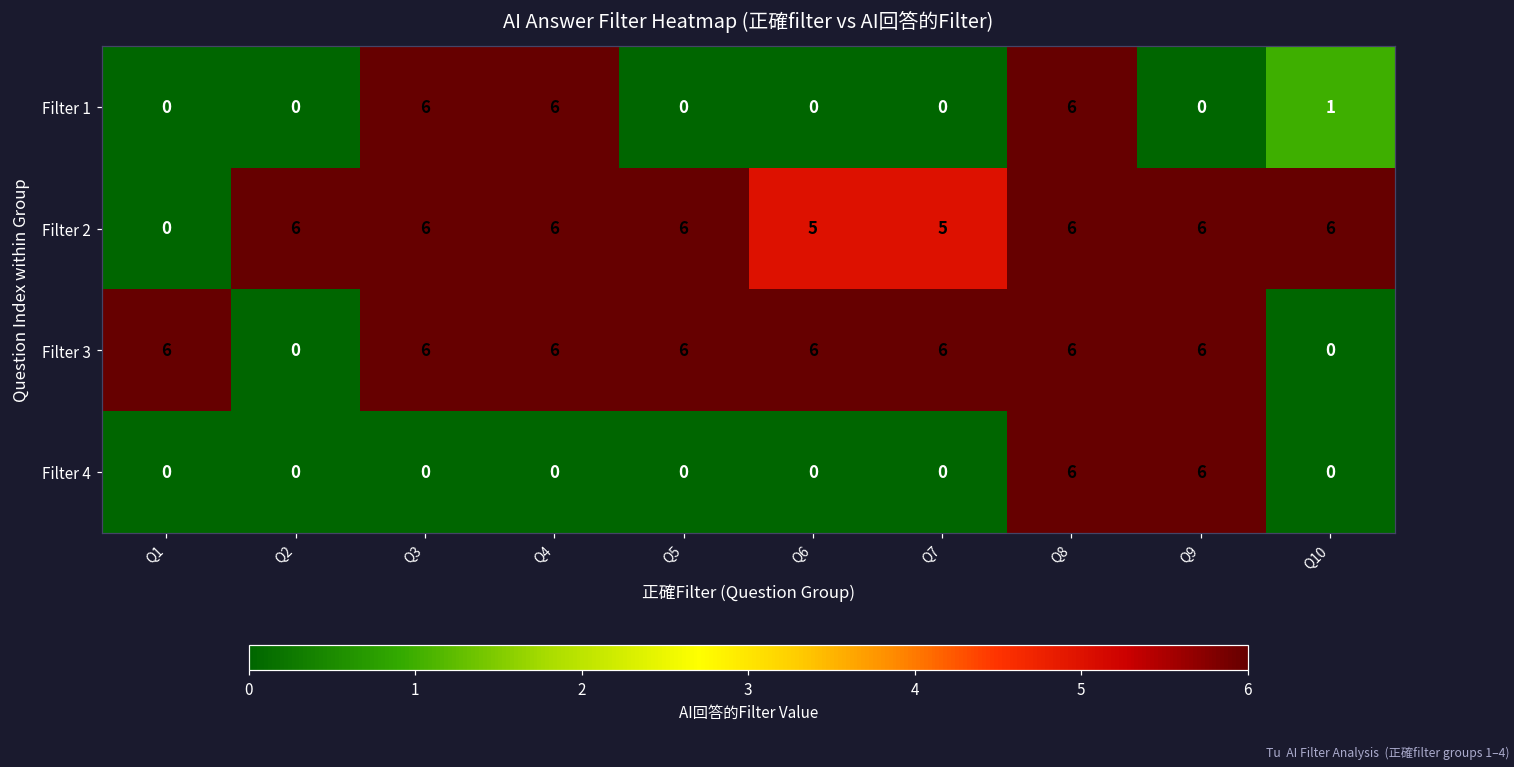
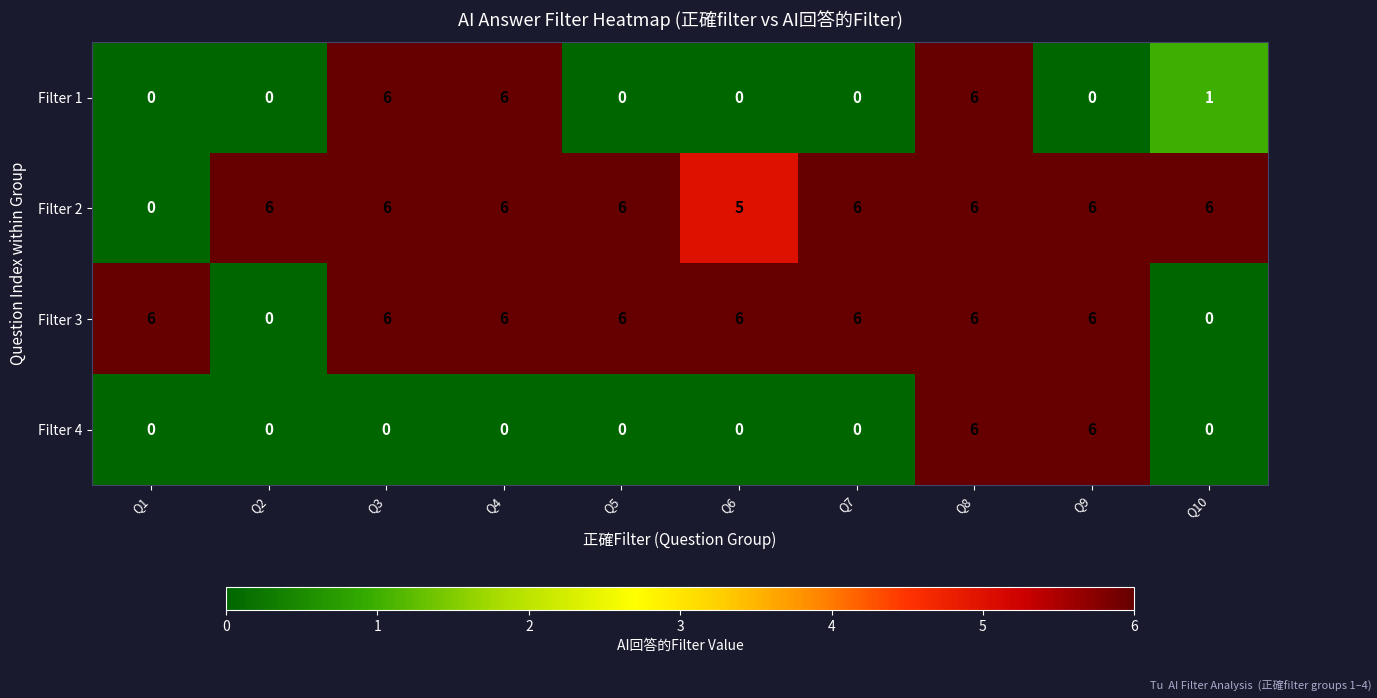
Filter 2, Q7: 5 -> 6
